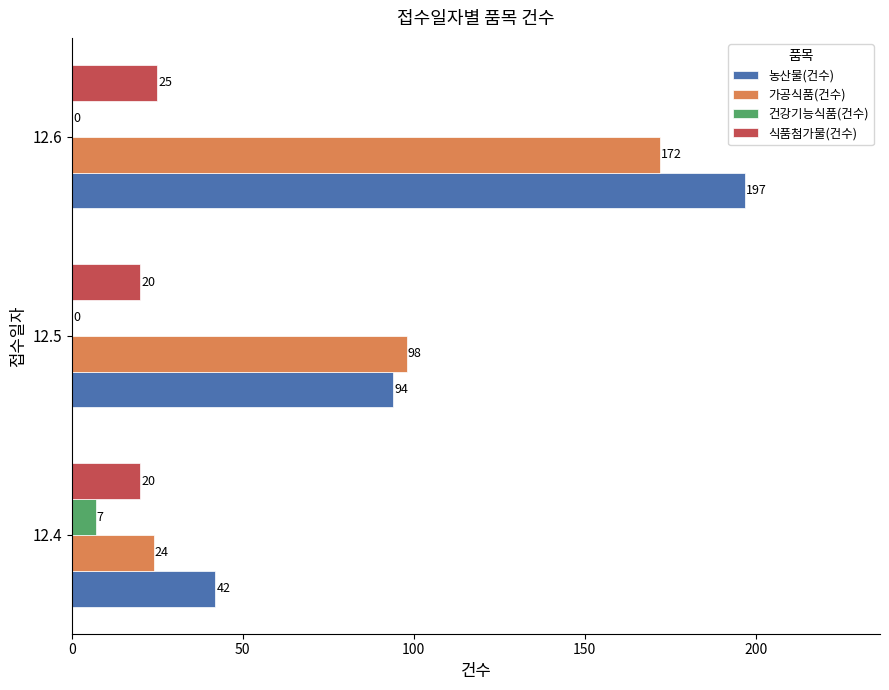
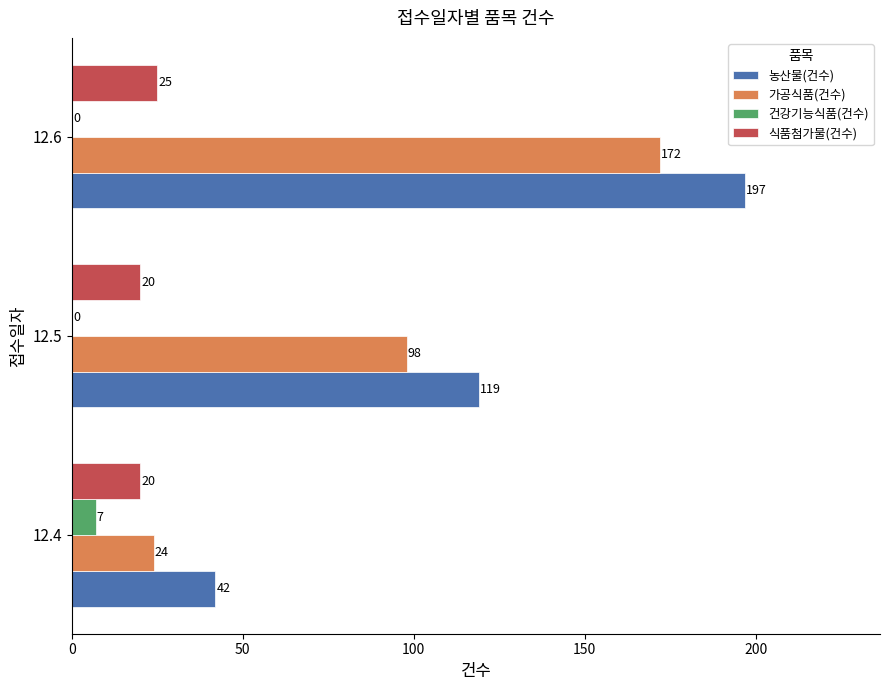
농산물(건수), 12.5: 94 -> 119
